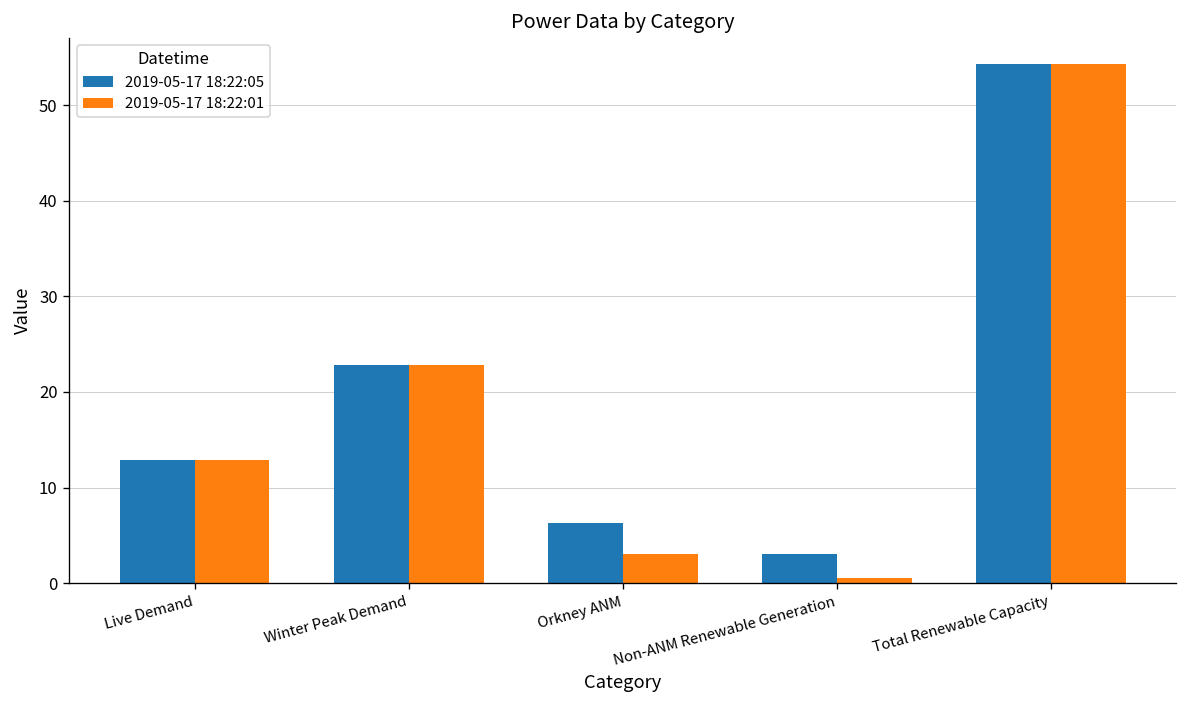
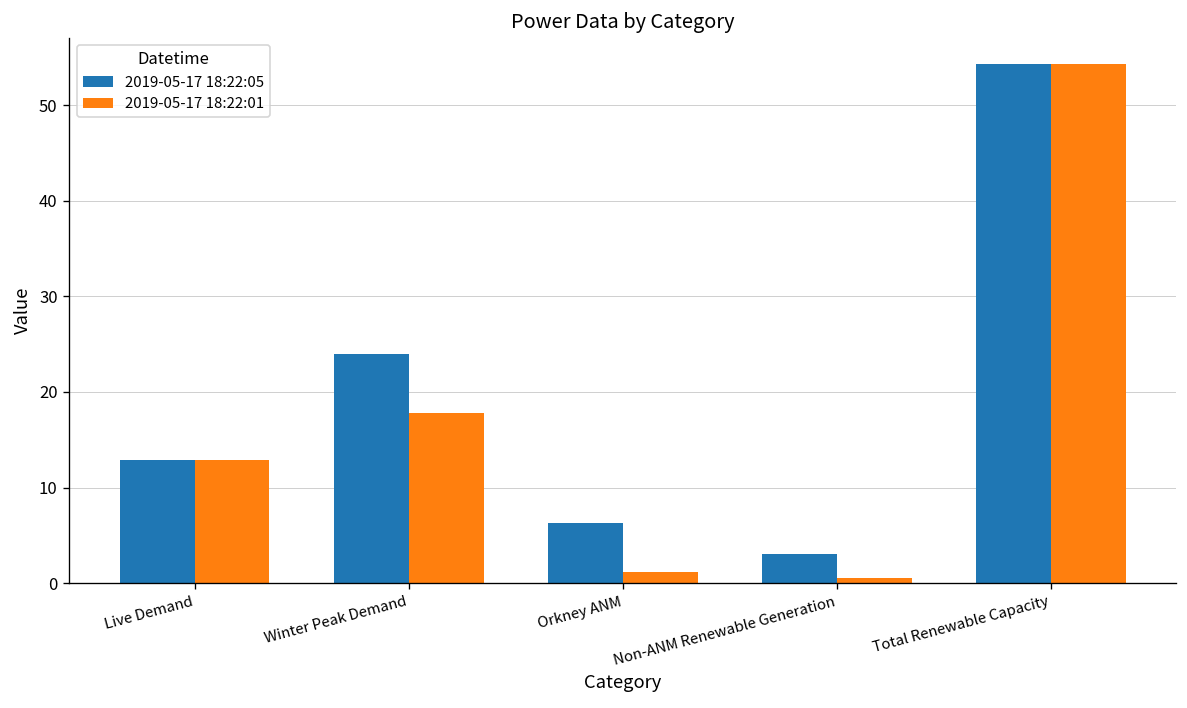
2019-05-17 18:22:05, Winter Peak Demand: 23 -> 24
2019-05-17 18:22:01, Winter Peak Demand: 23 -> 18
2019-05-17 18:22:01, Orkney ANM: 3 -> 1
